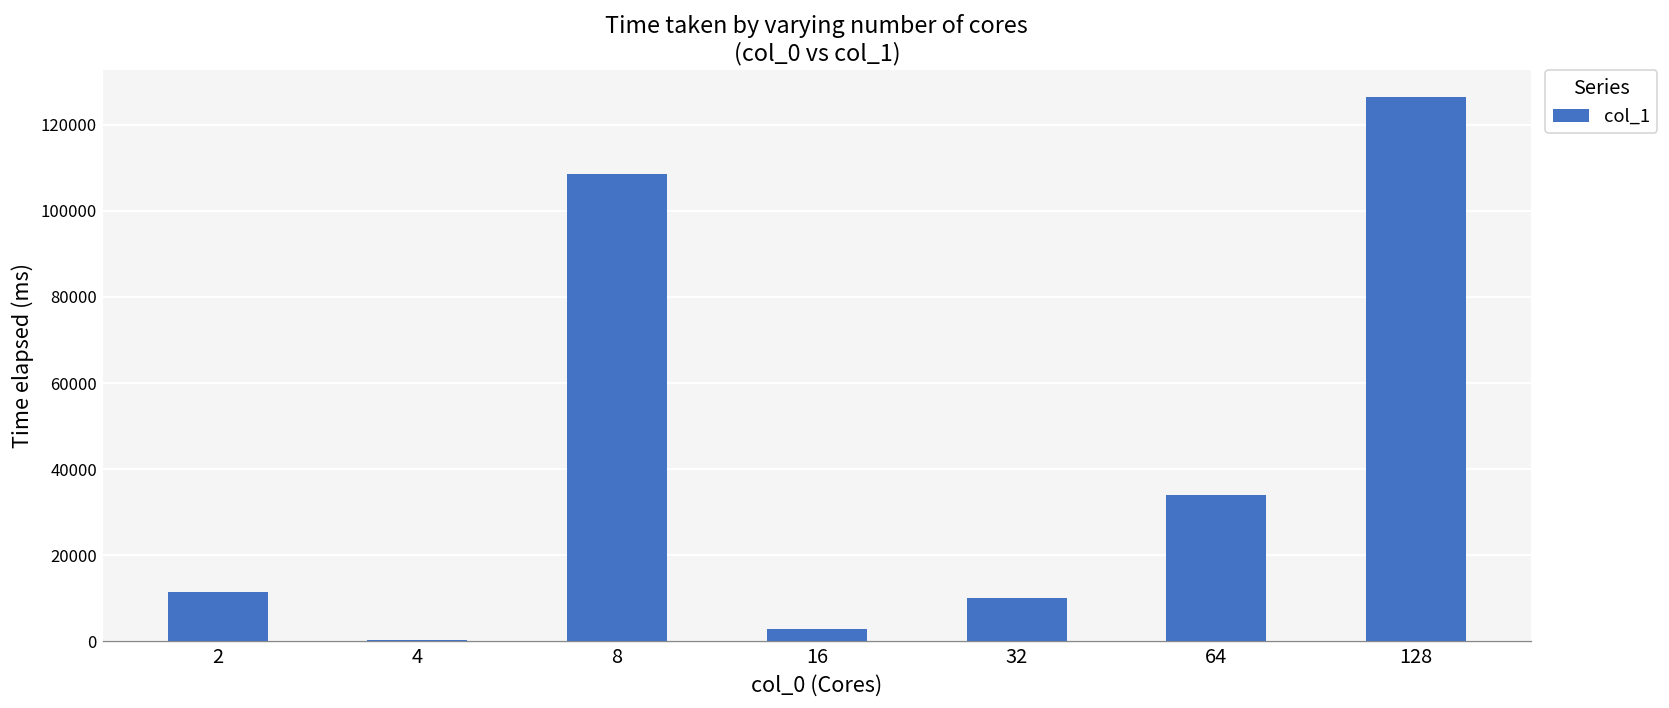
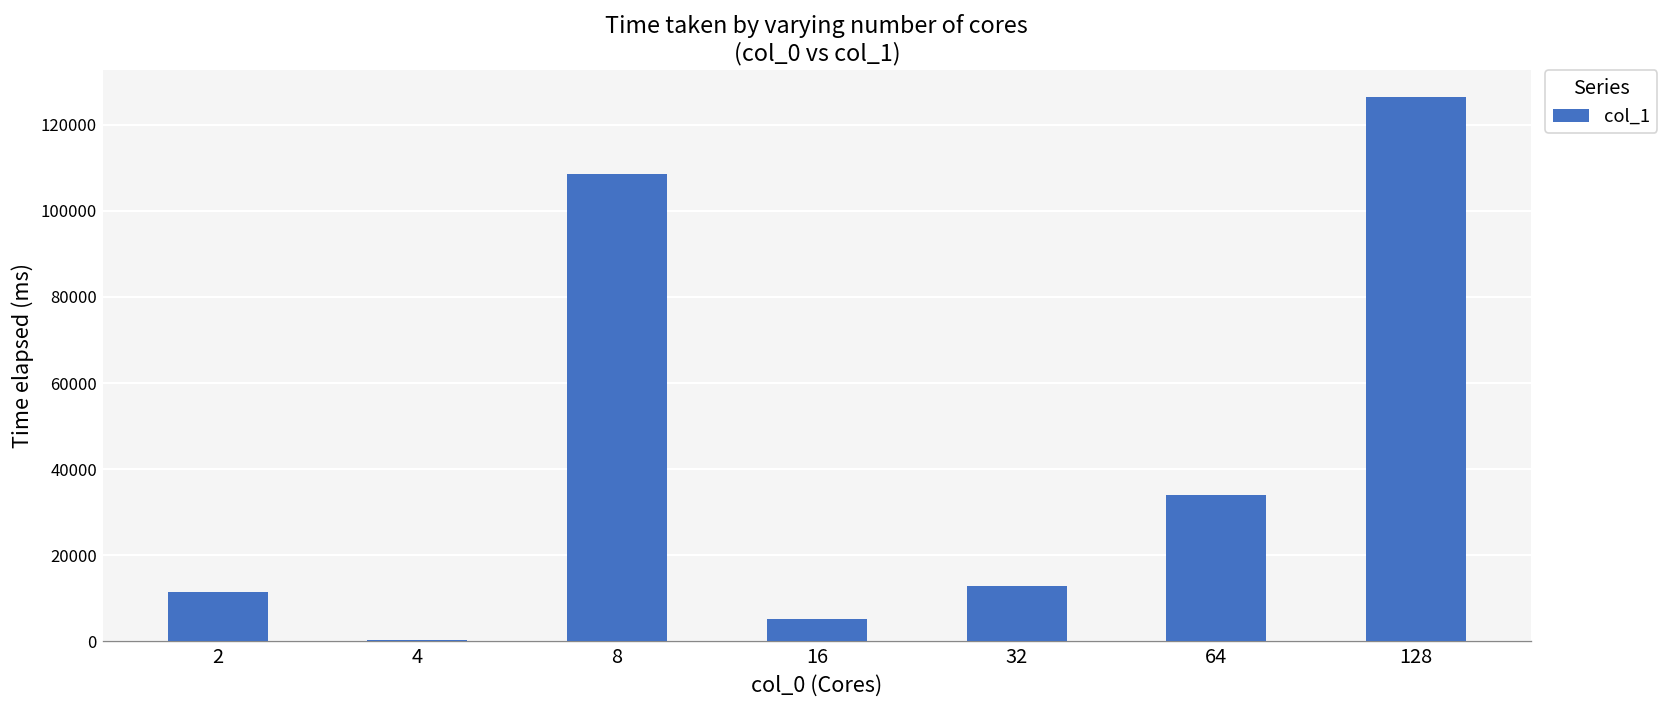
16: 3000 -> 5000
32: 10000 -> 13000
